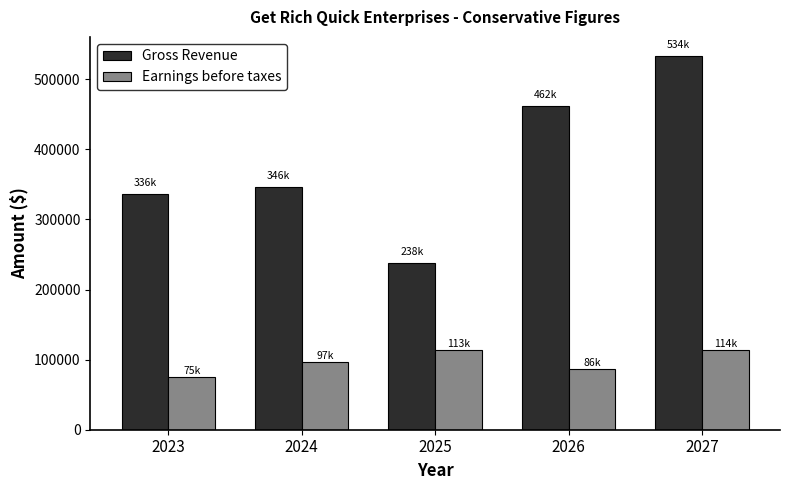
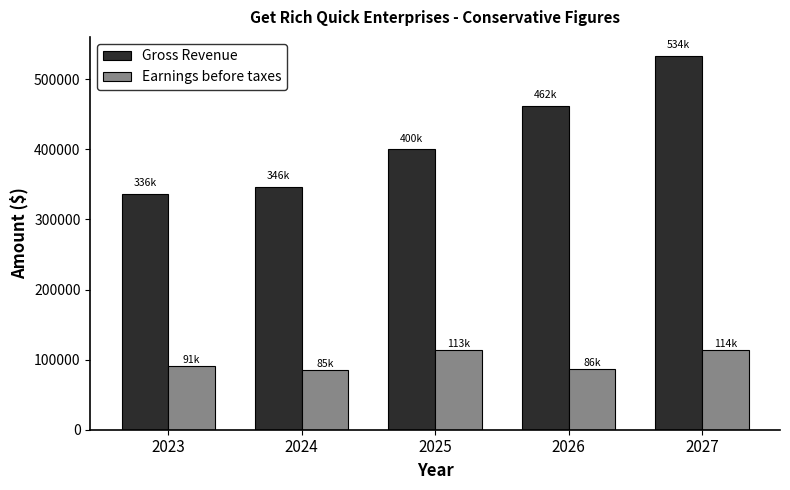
Earnings before taxes, 2023: 75k -> 91k
Earnings before taxes, 2024: 97k -> 85k
Gross Revenue, 2025: 238k -> 400k
